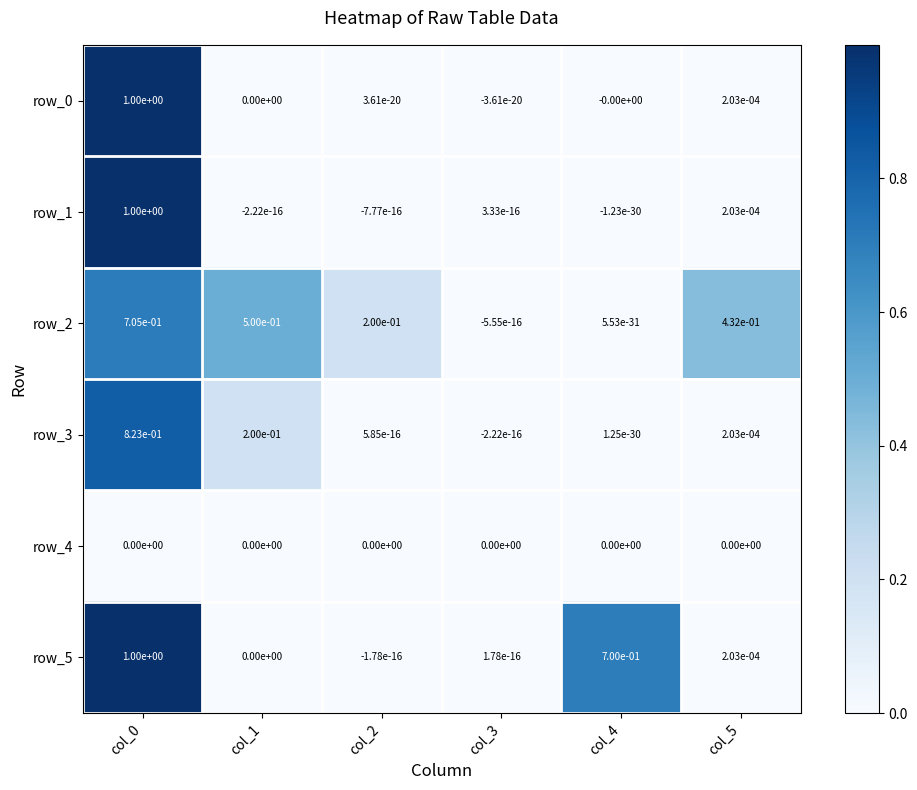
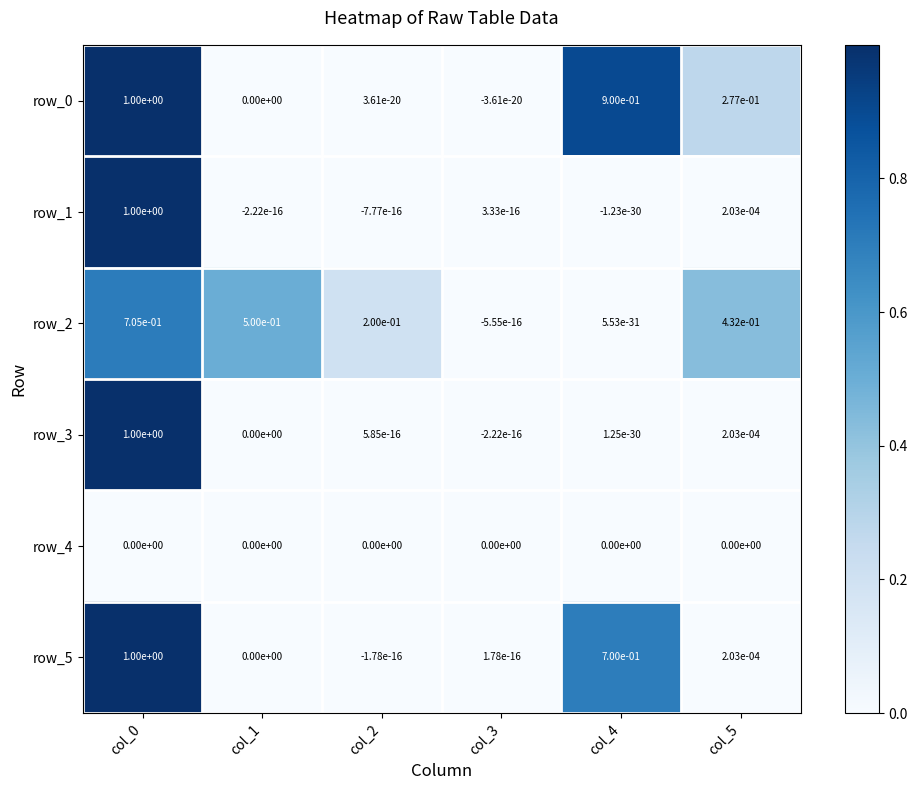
row_0, col_4: -0.00e+00 -> 9.00e-01
row_0, col_5: 2.03e-04 -> 2.77e-01
row_3, col_0: 8.23e-01 -> 1.00e+00
row_3, col_1: 2.00e-01 -> 0.00e+00
